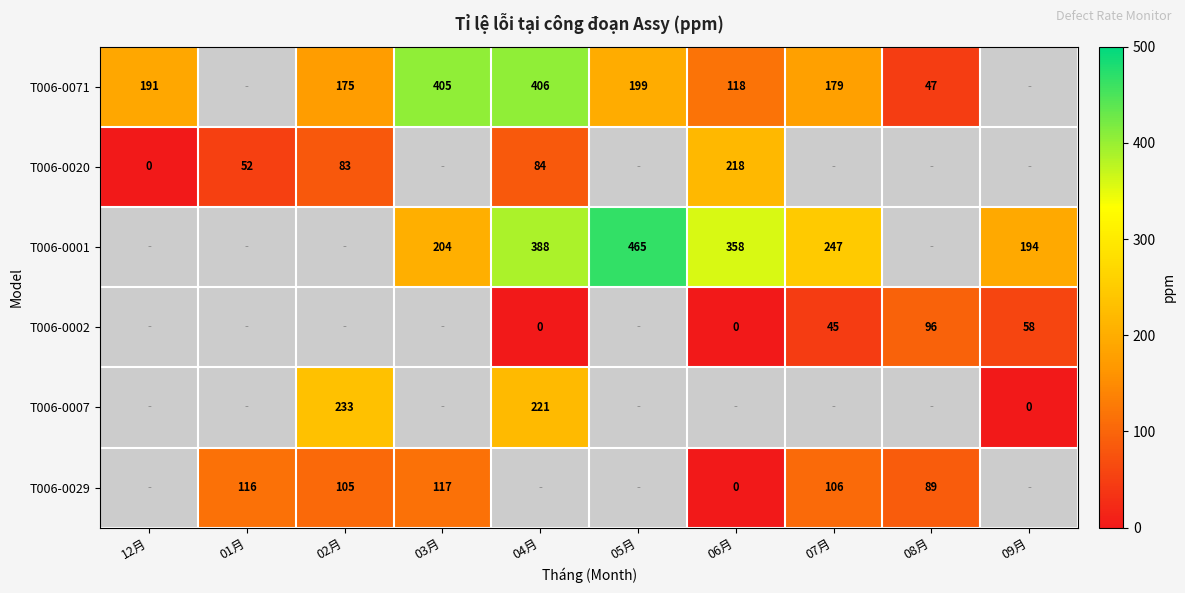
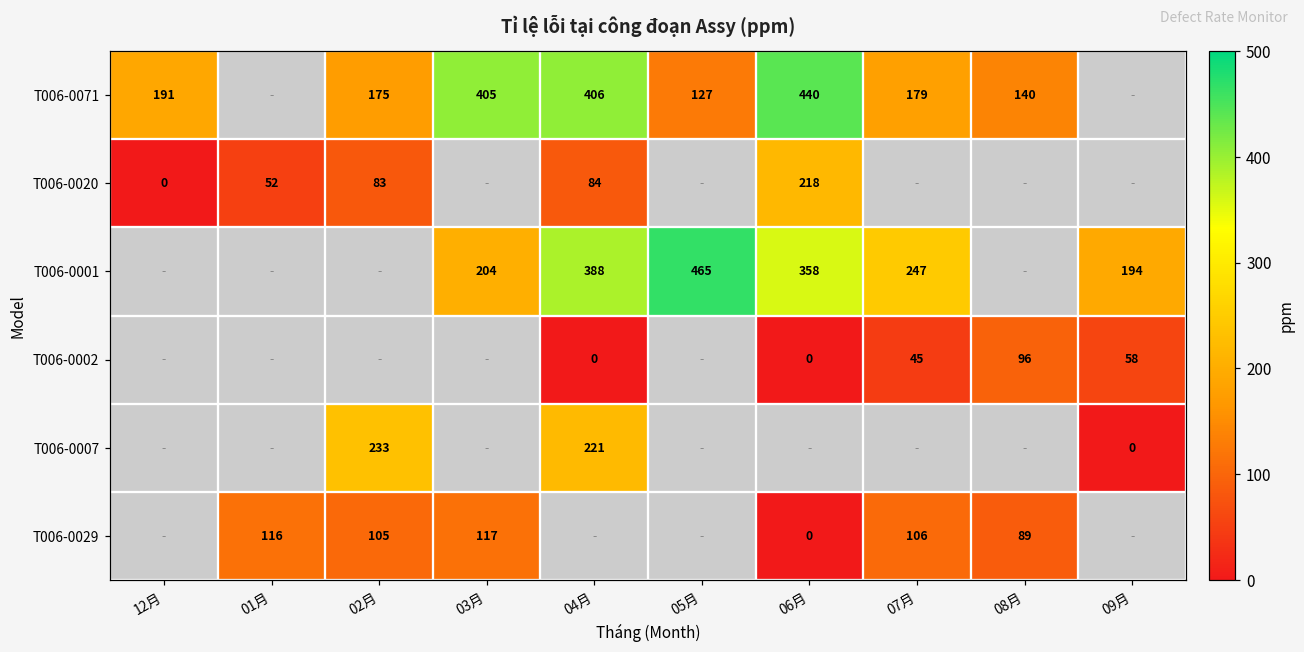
T006-0071, 05月: 199 -> 127
T006-0071, 06月: 118 -> 440
T006-0071, 08月: 47 -> 140
